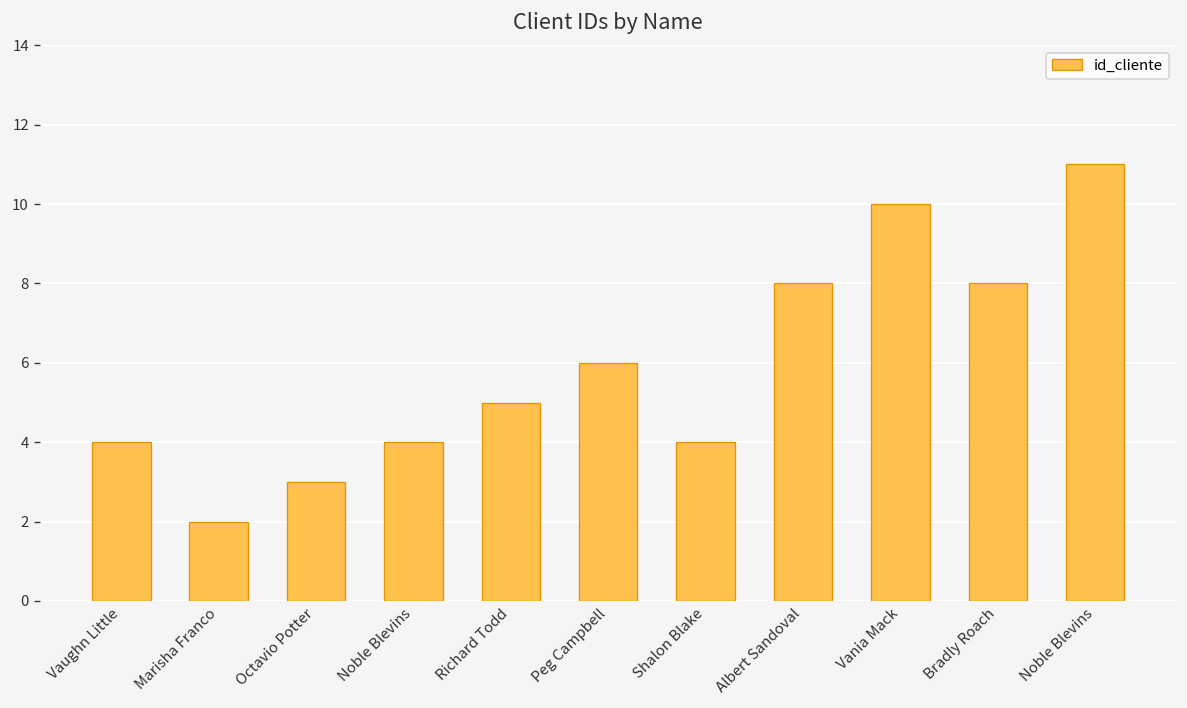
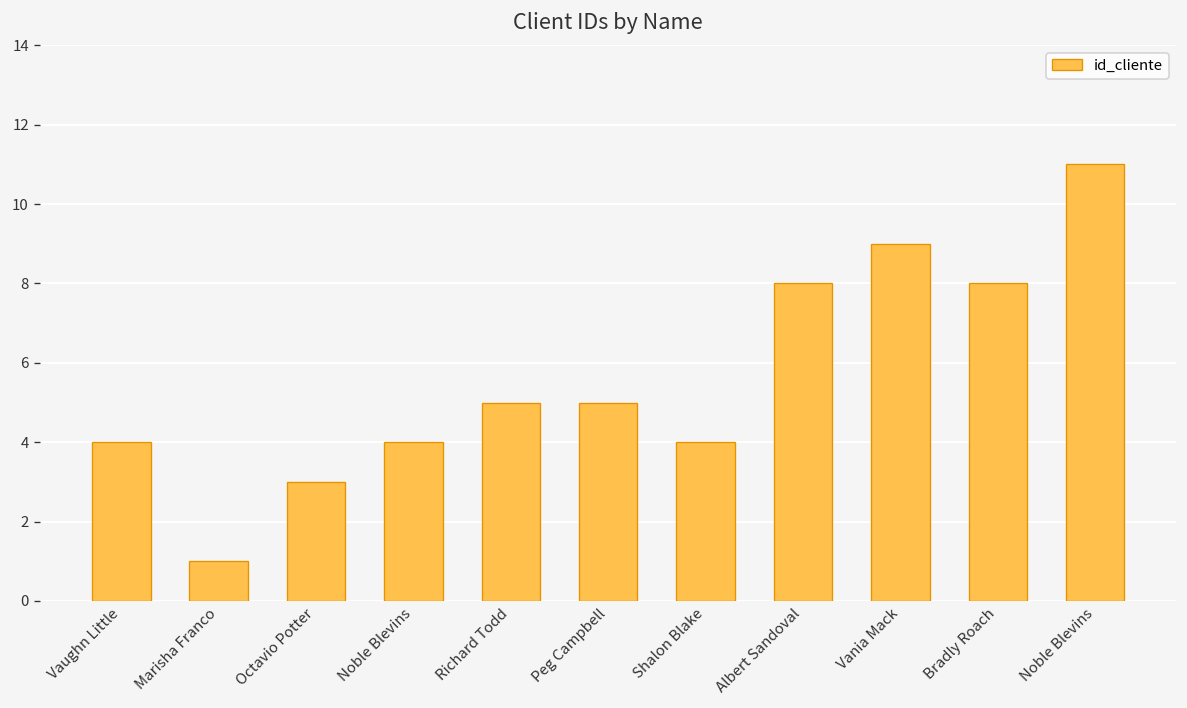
Marisha Franco: 2 -> 1
Peg Campbell: 6 -> 5
Vania Mack: 10 -> 9
